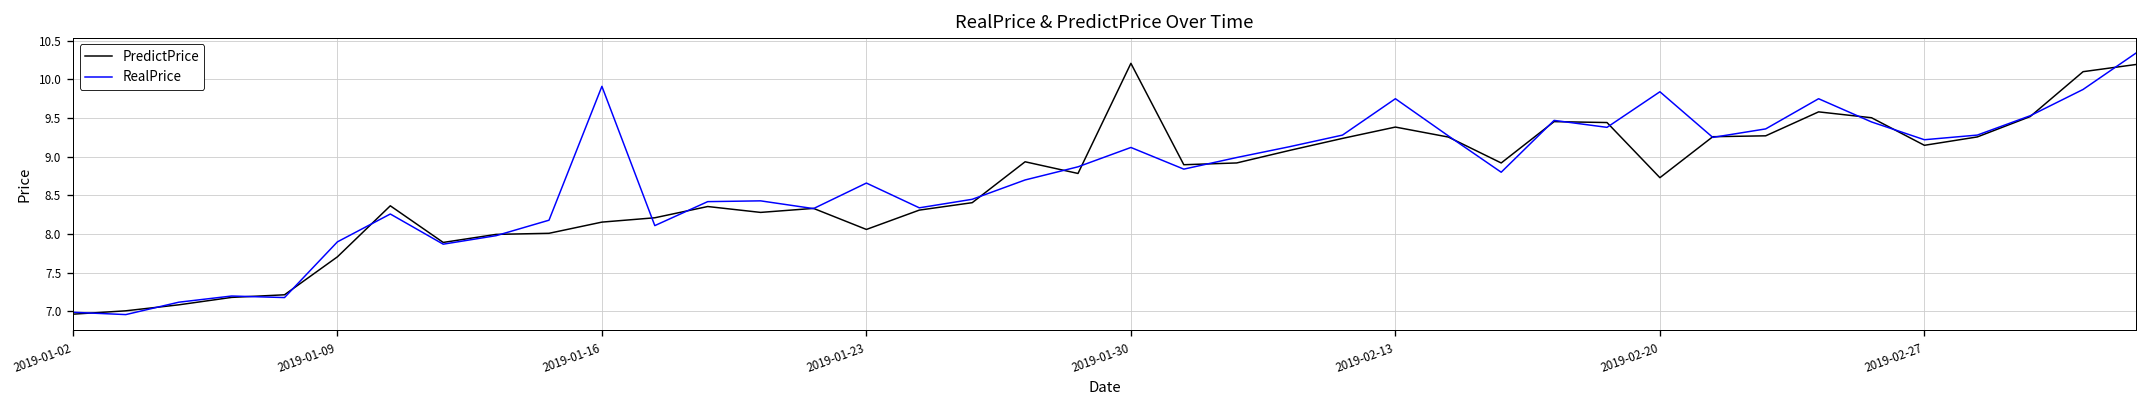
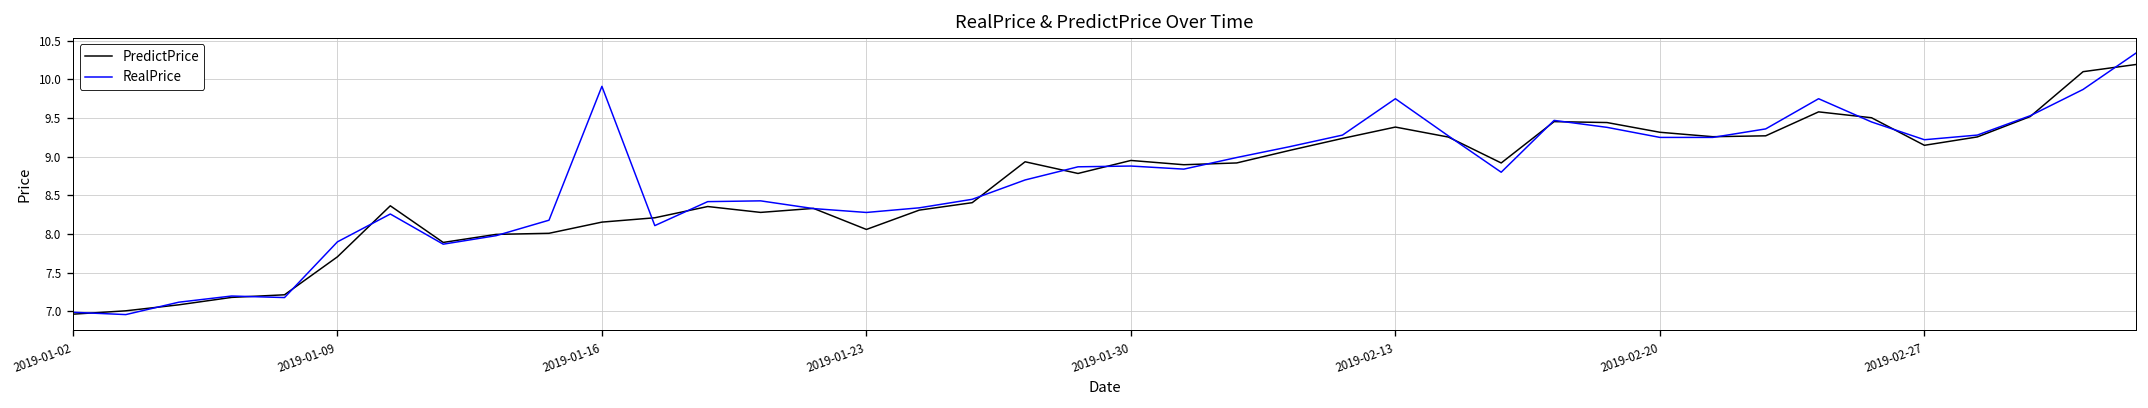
RealPrice, 2019-01-23: 8.7 -> 8.3
PredictPrice, 2019-01-30: 10.2 -> 9.0
RealPrice, 2019-01-30: 9.1 -> 8.9
PredictPrice, 2019-02-20: 8.7 -> 9.3
RealPrice, 2019-02-20: 9.8 -> 9.3
